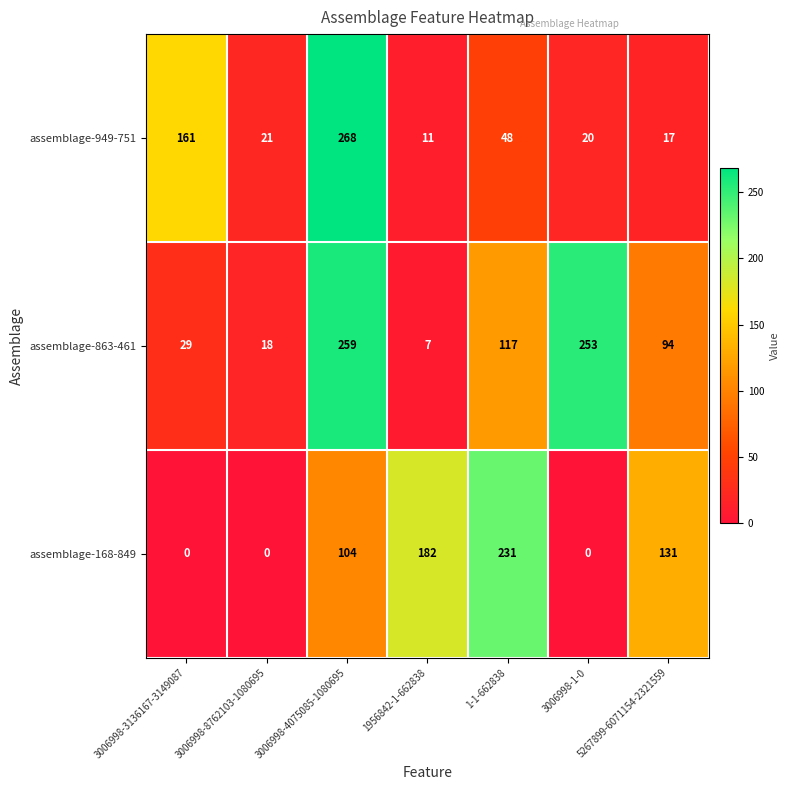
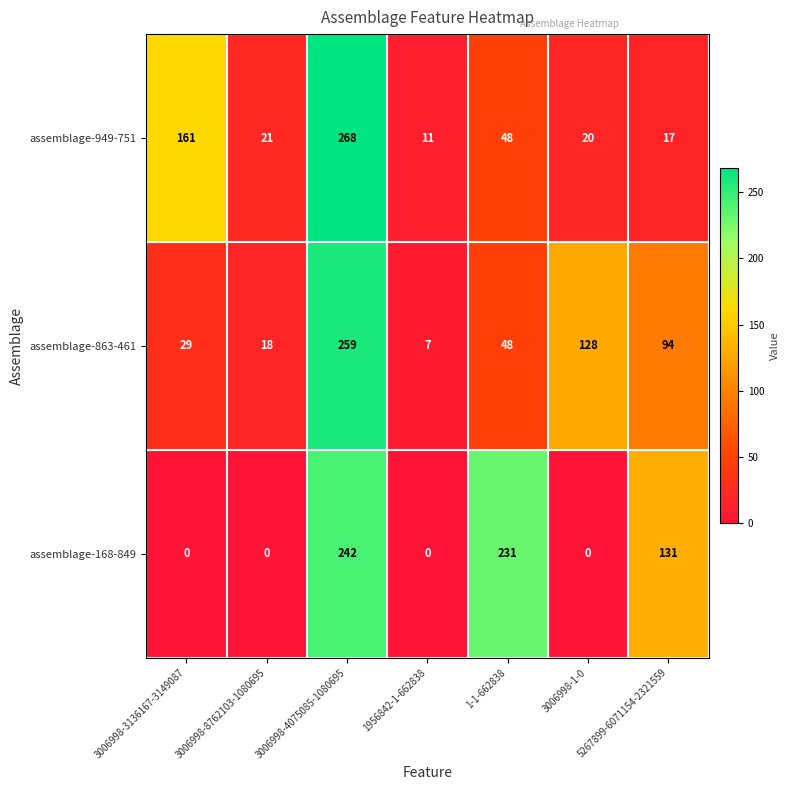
assemblage-863-461, 1-1-662838: 117 -> 48
assemblage-863-461, 3006998-1-0: 253 -> 128
assemblage-168-849, 3006998-4075085-1080695: 104 -> 242
assemblage-168-849, 1956842-1-662838: 182 -> 0
